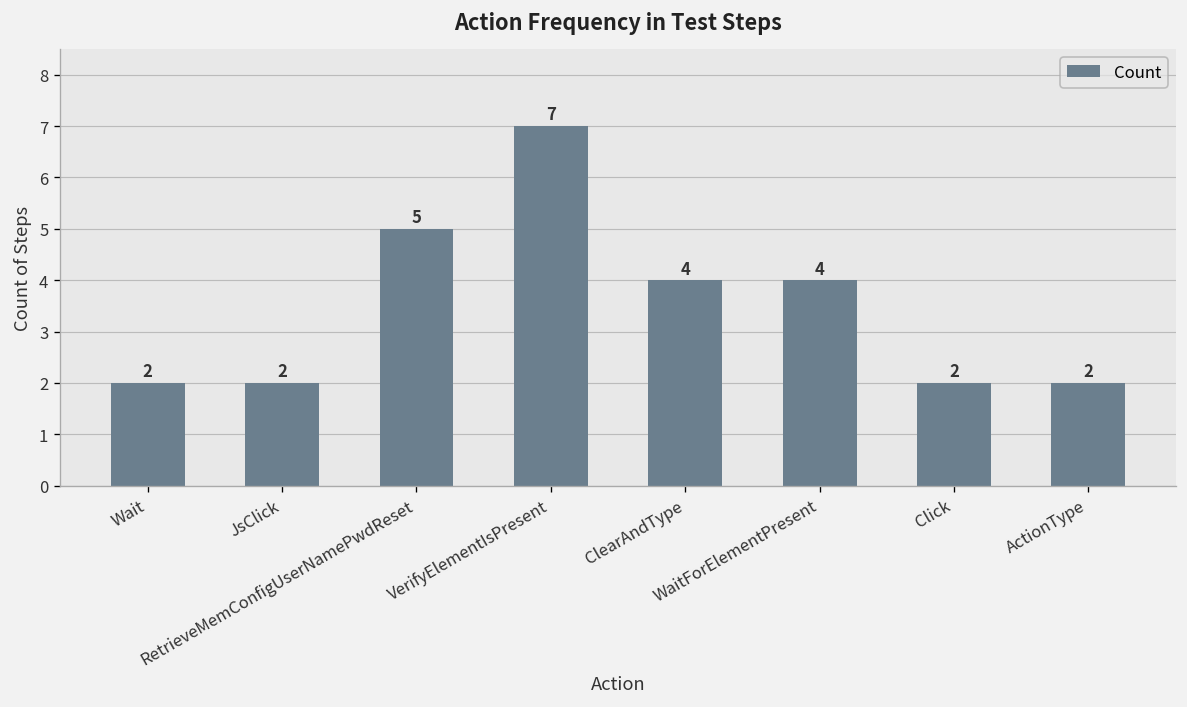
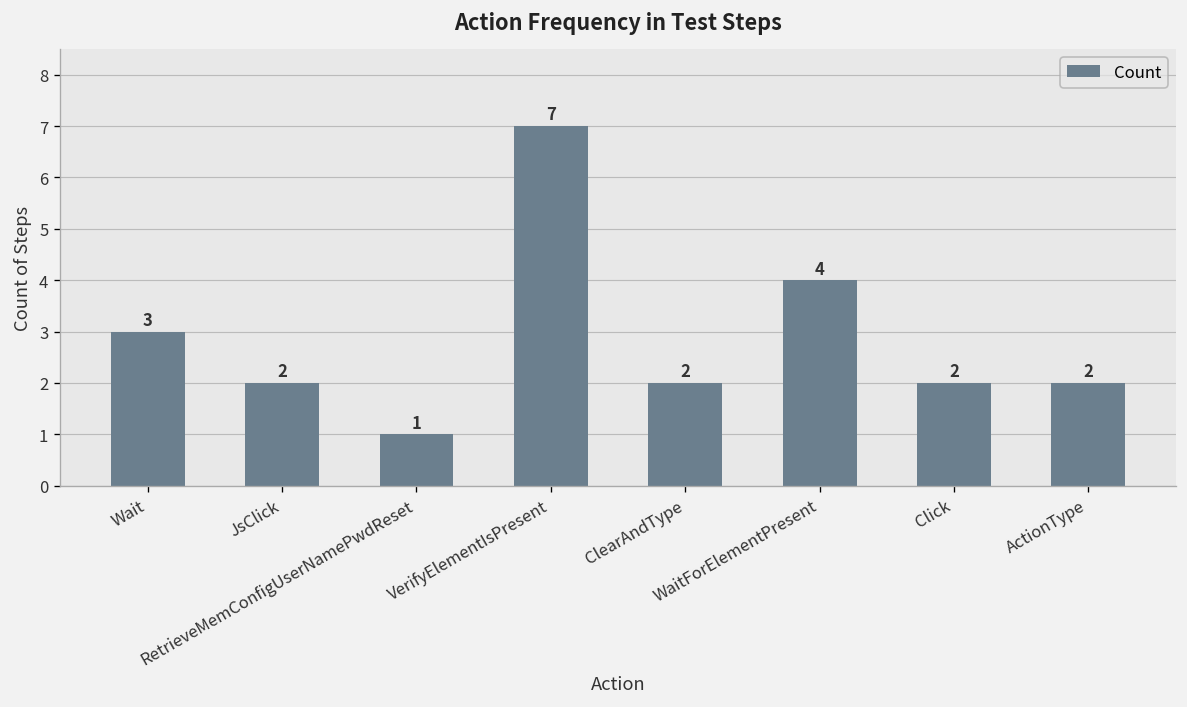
Wait: 2 -> 3
RetrieveMemConfigUserNamePwdReset: 5 -> 1
ClearAndType: 4 -> 2
